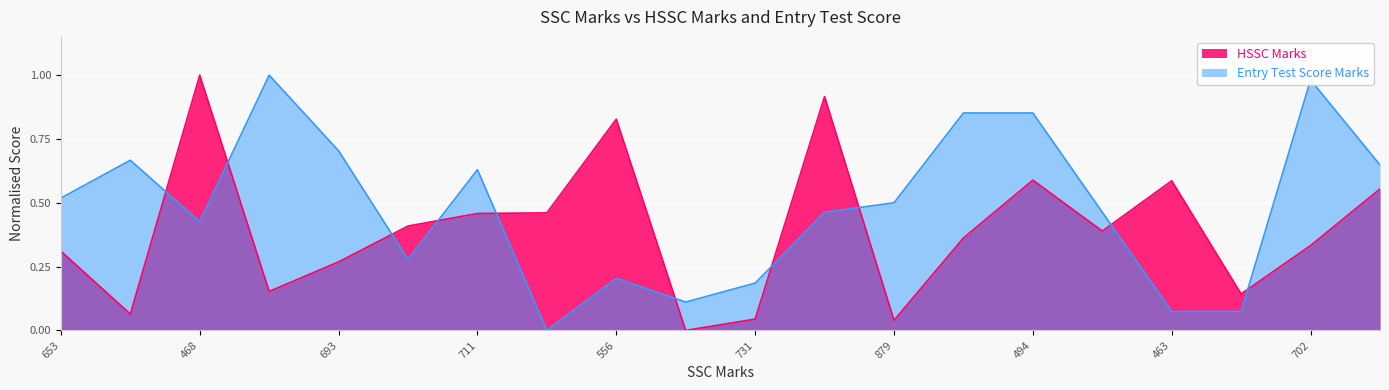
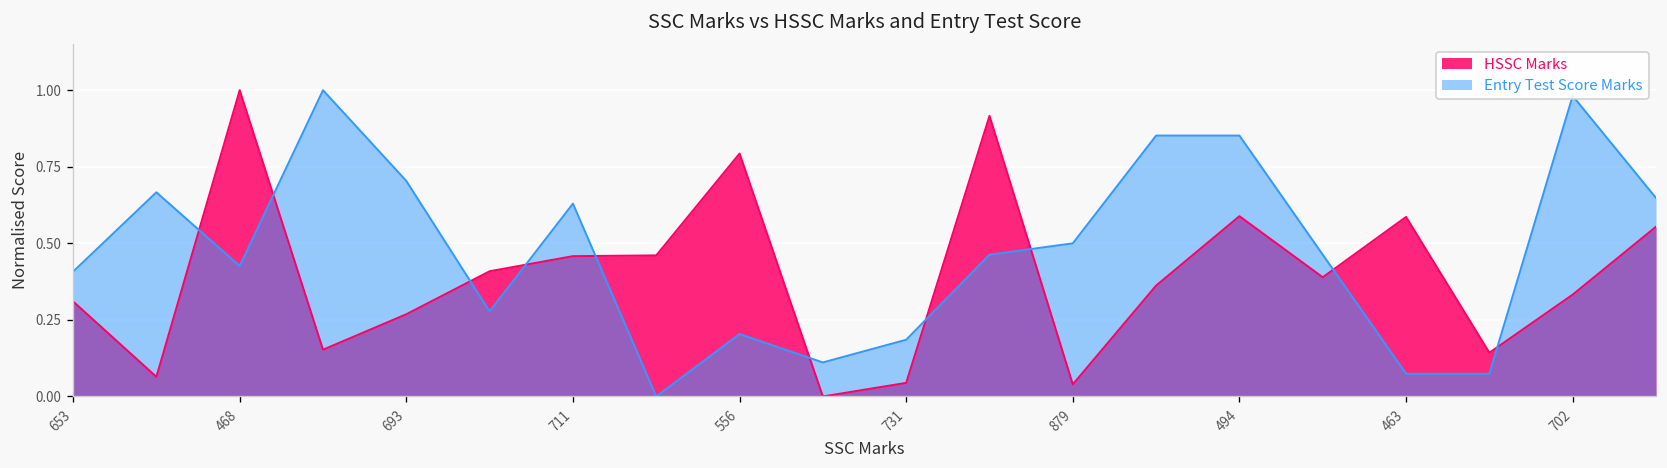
Entry Test Score Marks, 653: 0.52 -> 0.41
HSSC Marks, 556: 0.83 -> 0.79
